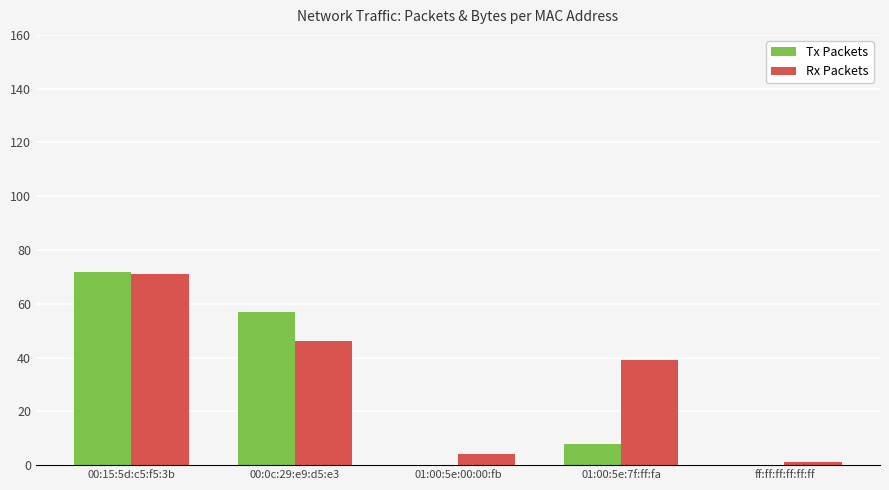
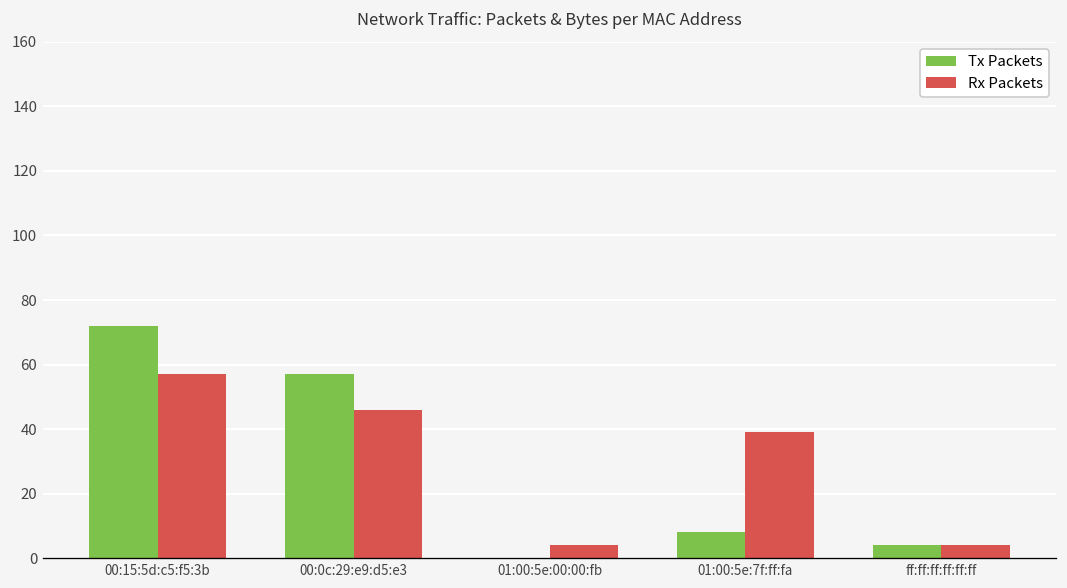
Rx Packets, 00:15:5d:c5:f5:3b: 71 -> 57
Tx Packets, ff:ff:ff:ff:ff:ff: 0 -> 4
Rx Packets, ff:ff:ff:ff:ff:ff: 1 -> 4
